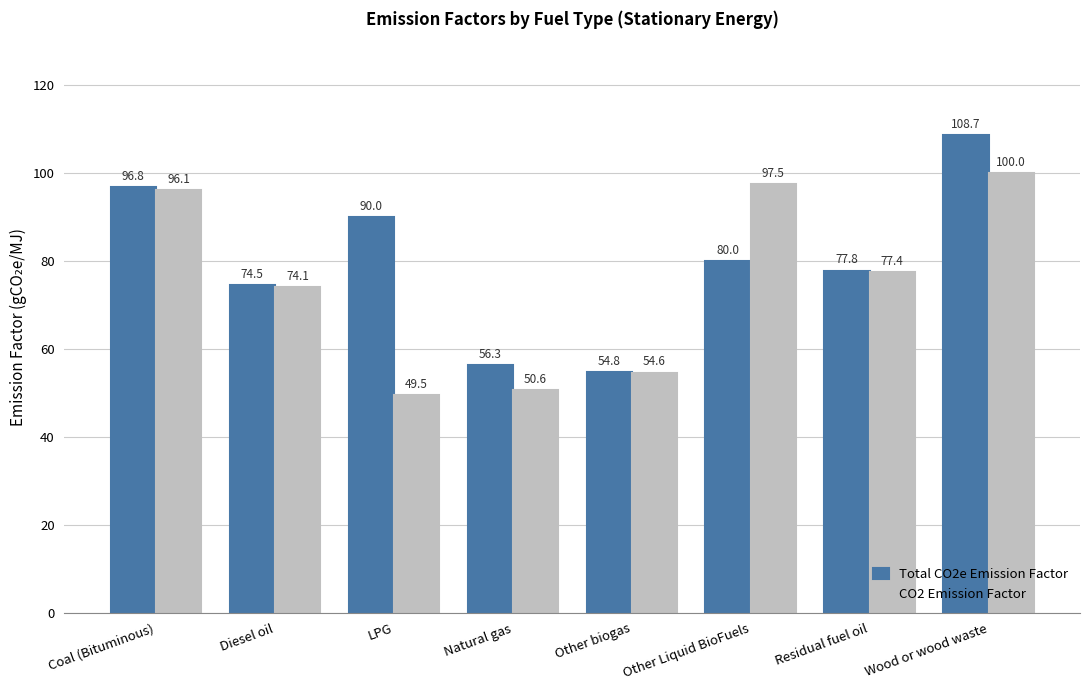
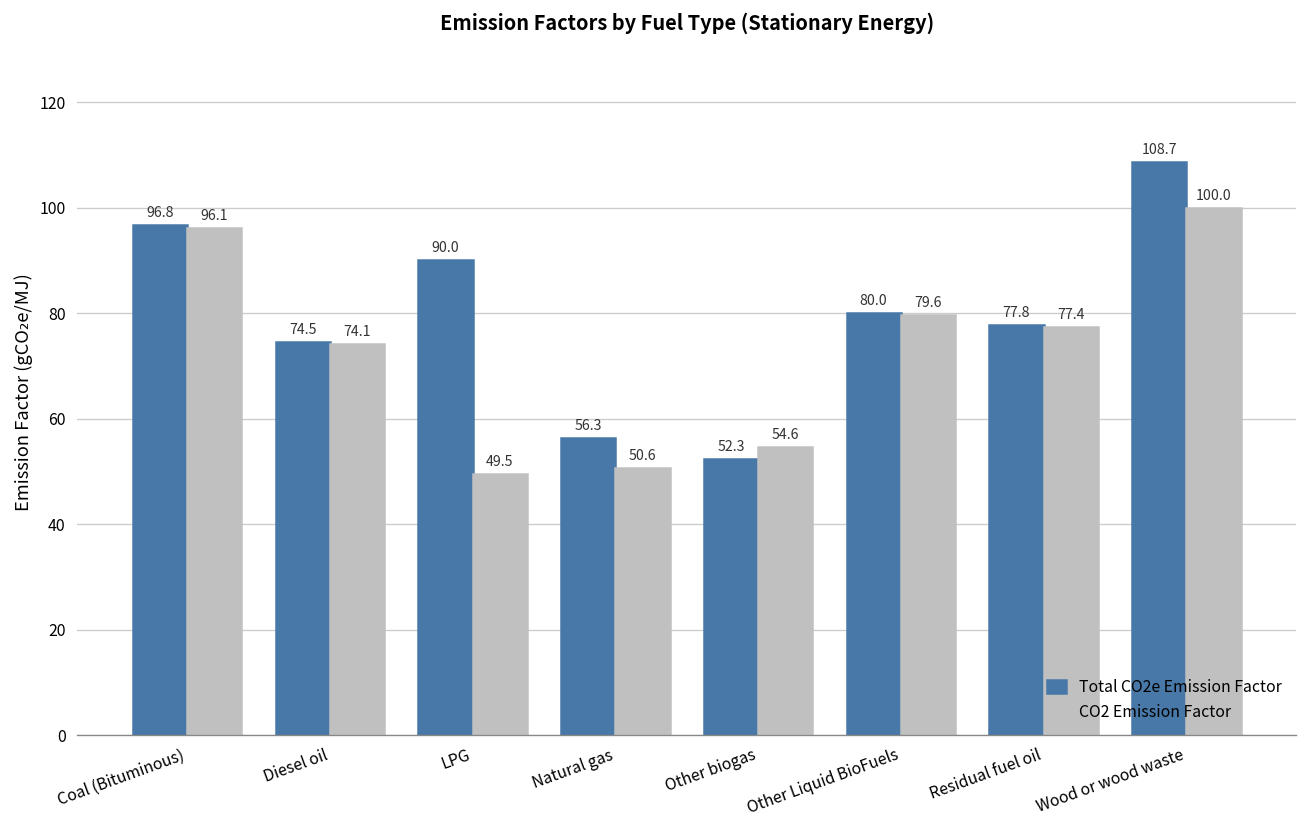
Total CO2e Emission Factor, Other biogas: 54.8 -> 52.3
CO2 Emission Factor, Other Liquid BioFuels: 97.5 -> 79.6
